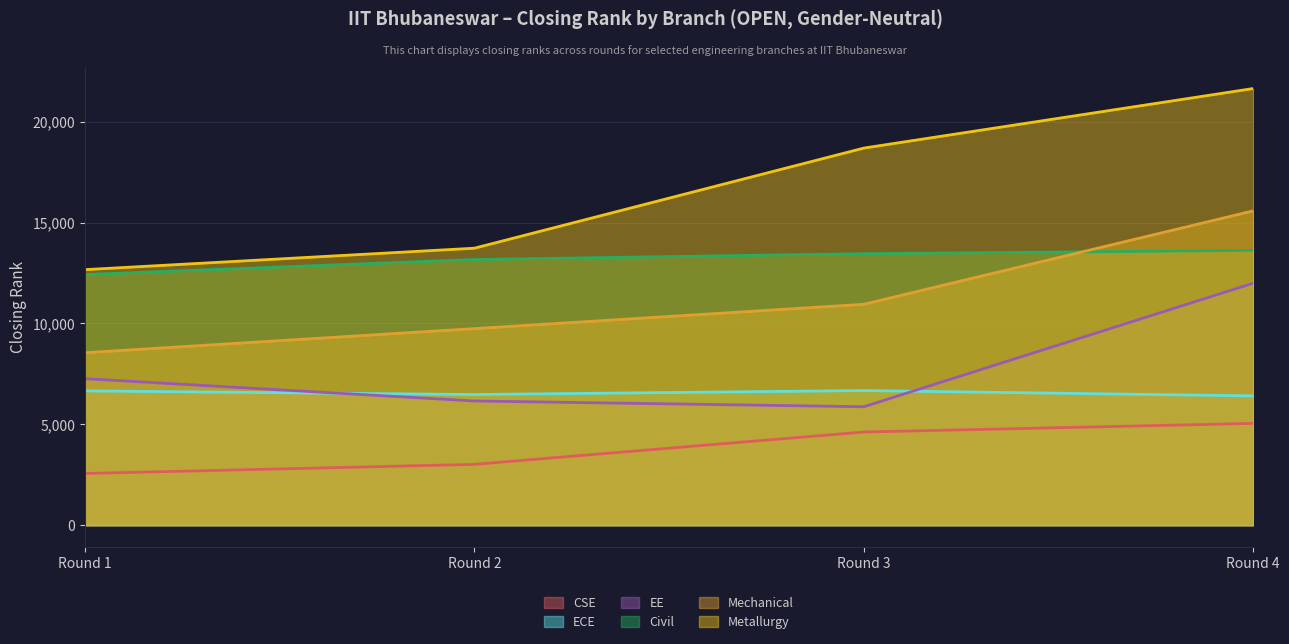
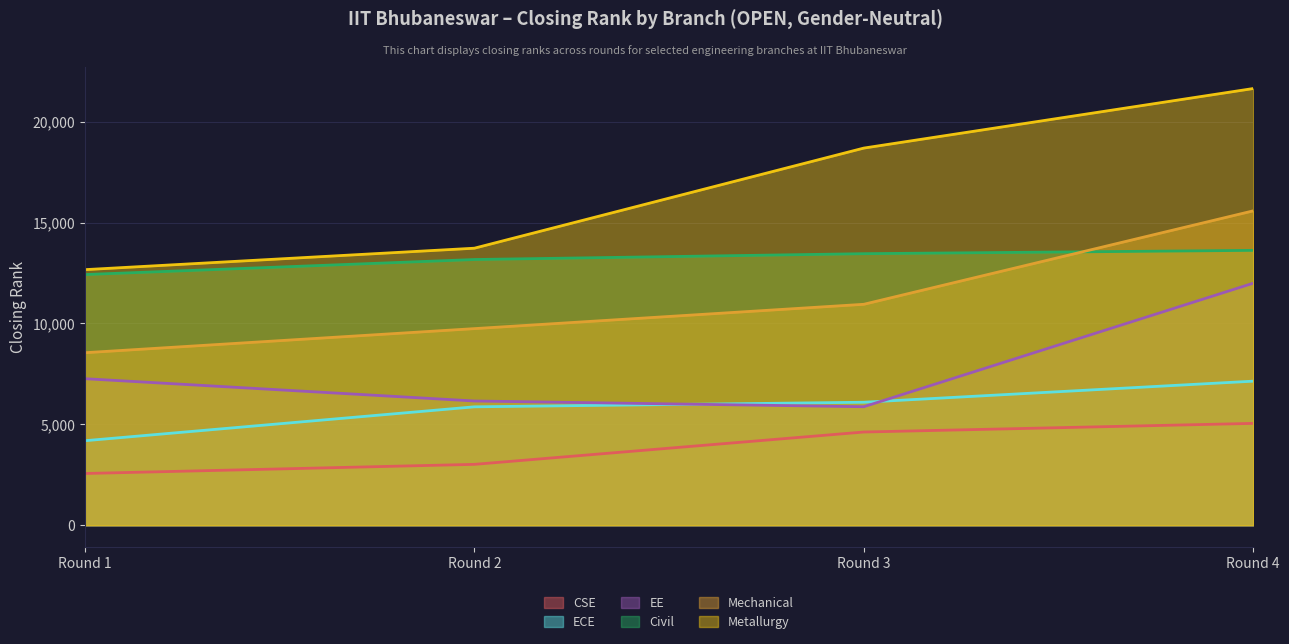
ECE, Round 1: 6,700 -> 4,200
ECE, Round 2: 6,500 -> 5,900
ECE, Round 3: 6,700 -> 6,100
ECE, Round 4: 6,400 -> 7,100
